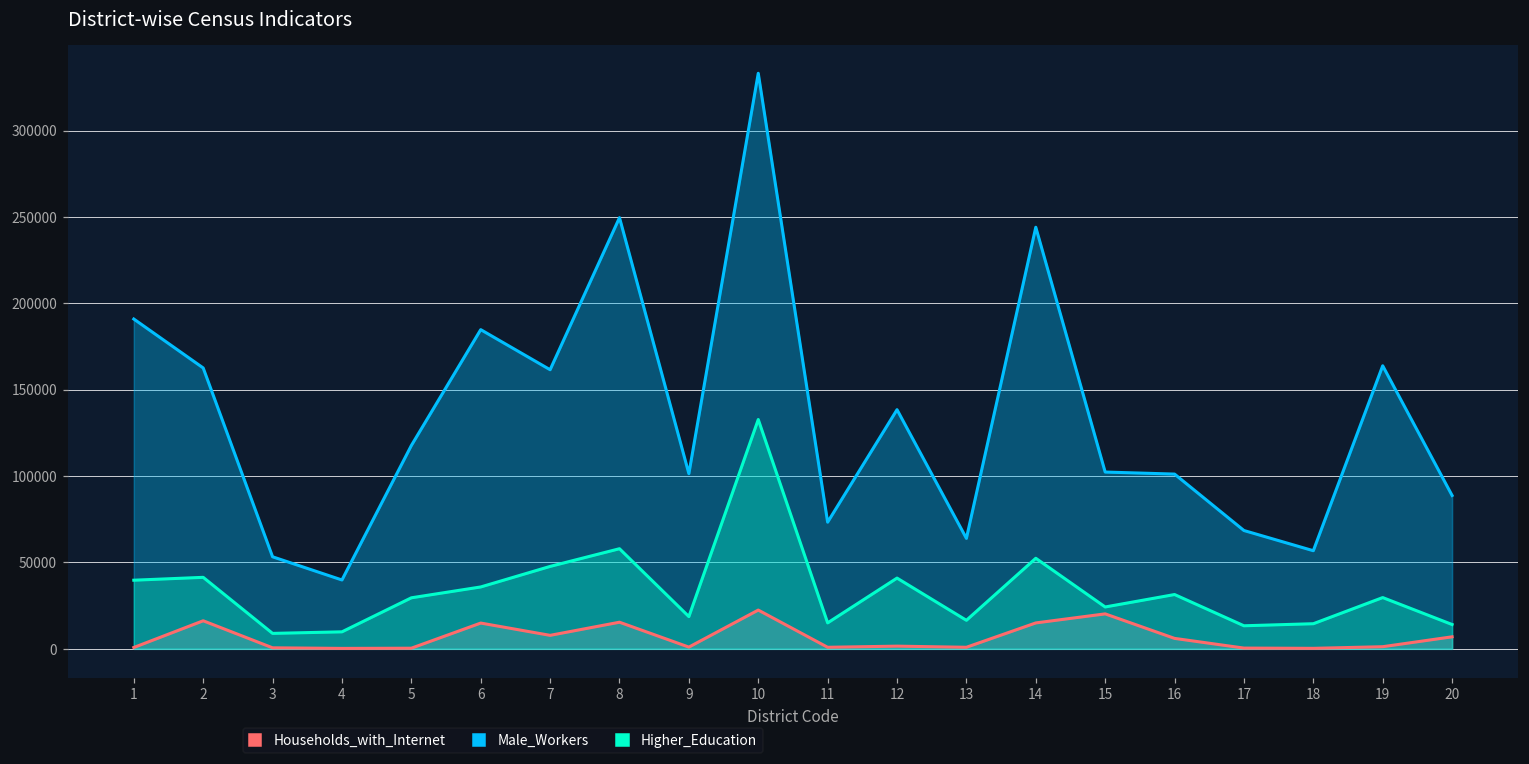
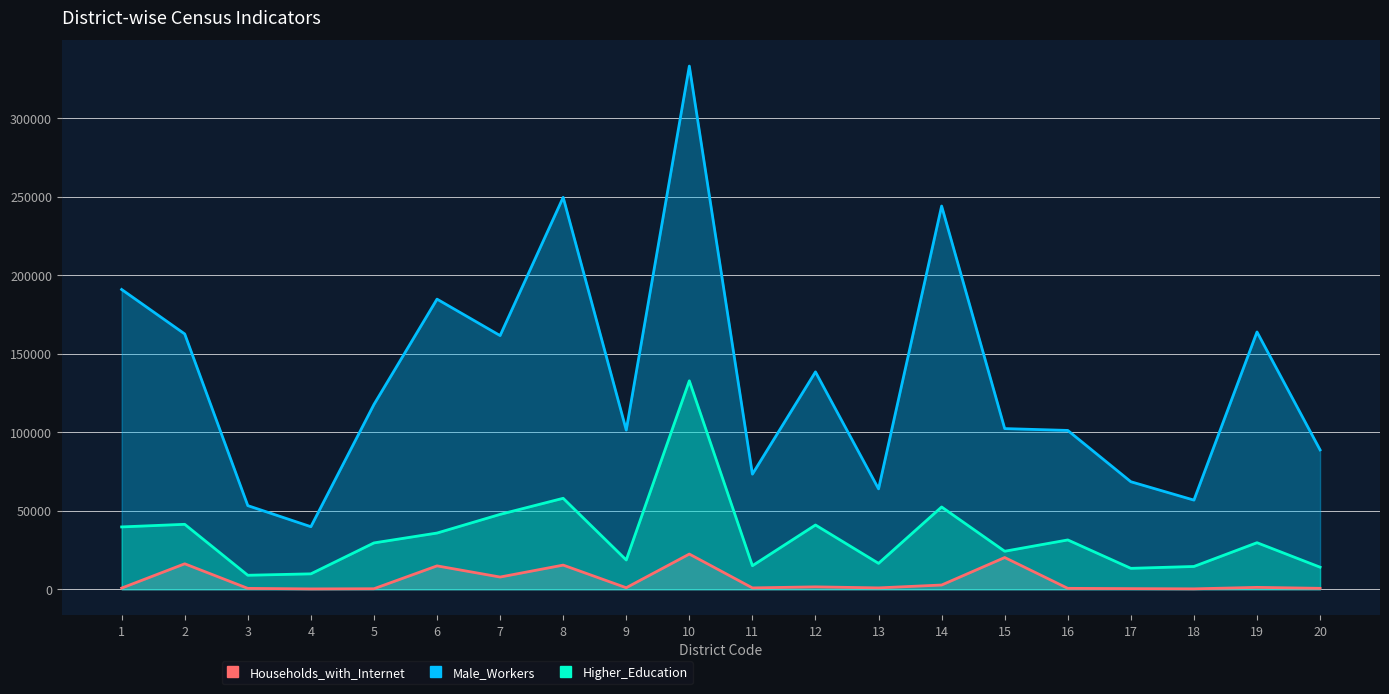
Households_with_Internet, 14: 15000 -> 3000
Households_with_Internet, 16: 6000 -> 1000
Households_with_Internet, 20: 7000 -> 1000
